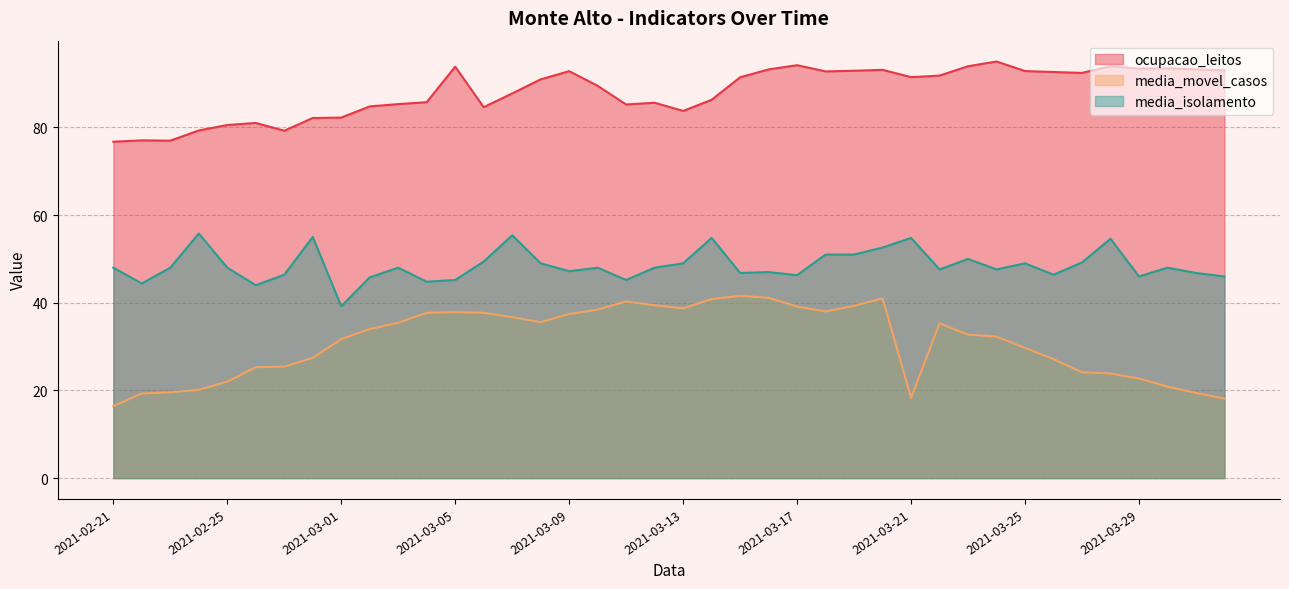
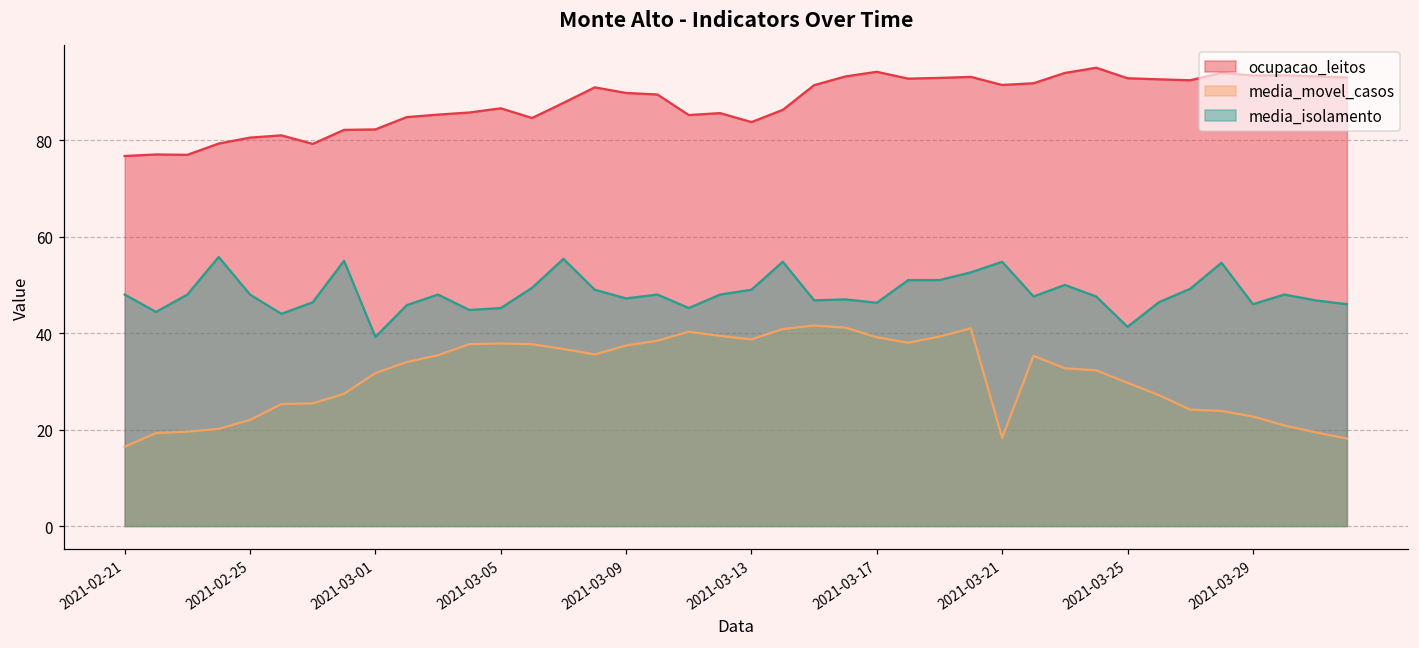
ocupacao_leitos, 2021-03-05: 94 -> 87
ocupacao_leitos, 2021-03-09: 93 -> 90
media_isolamento, 2021-03-25: 49 -> 41
